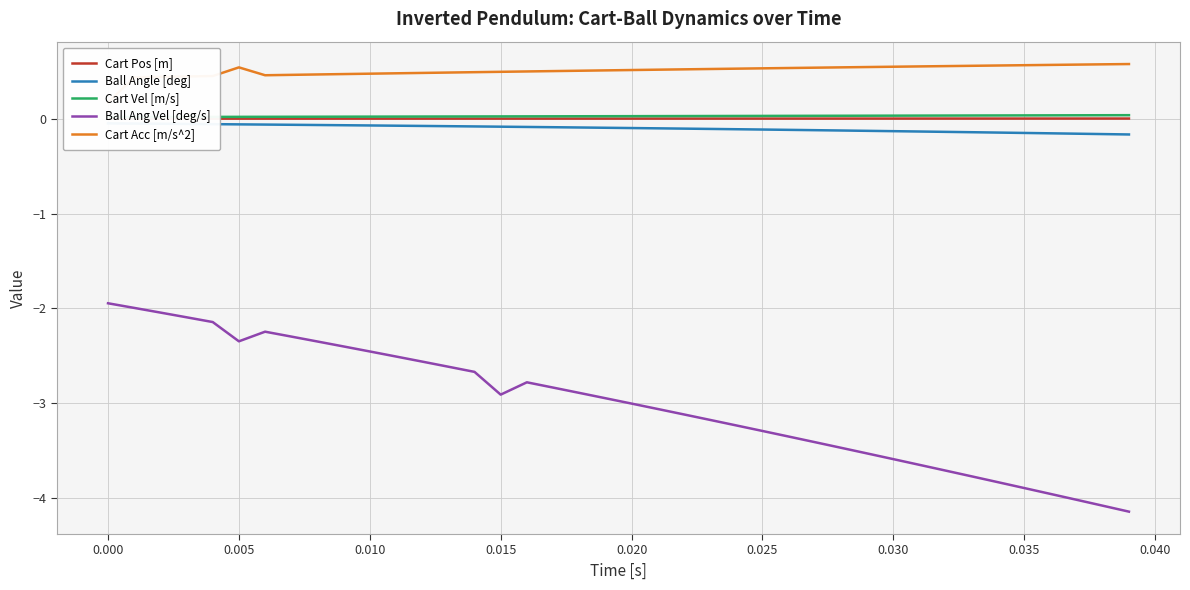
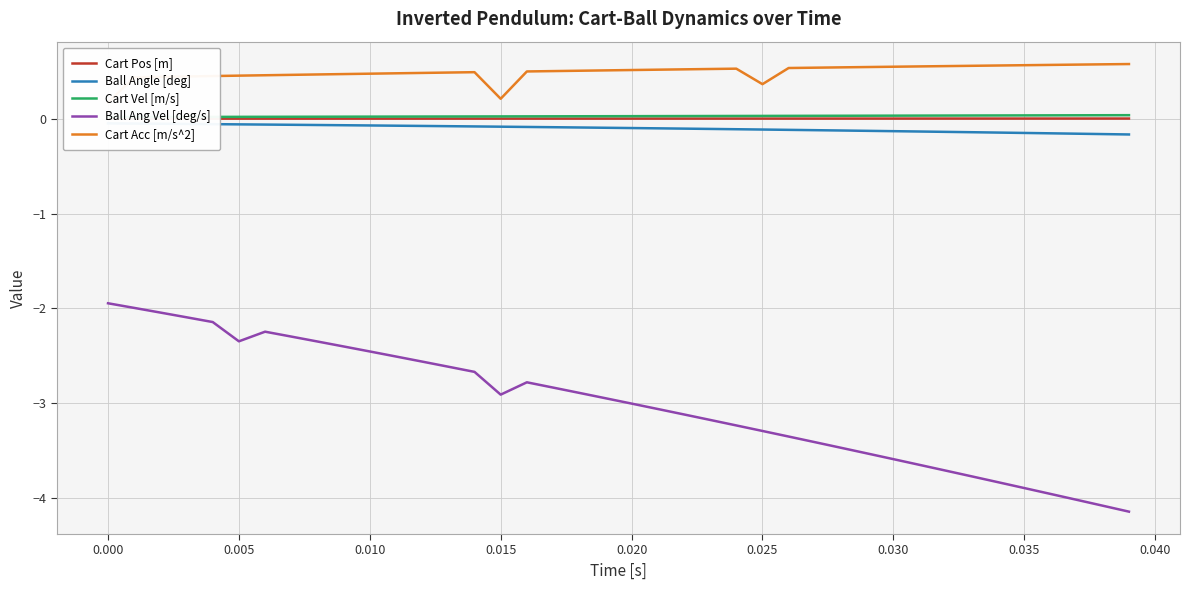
Cart Acc [m/s^2], 0.005: 0.54 -> 0.45
Cart Acc [m/s^2], 0.015: 0.5 -> 0.2
Cart Acc [m/s^2], 0.025: 0.5 -> 0.4
